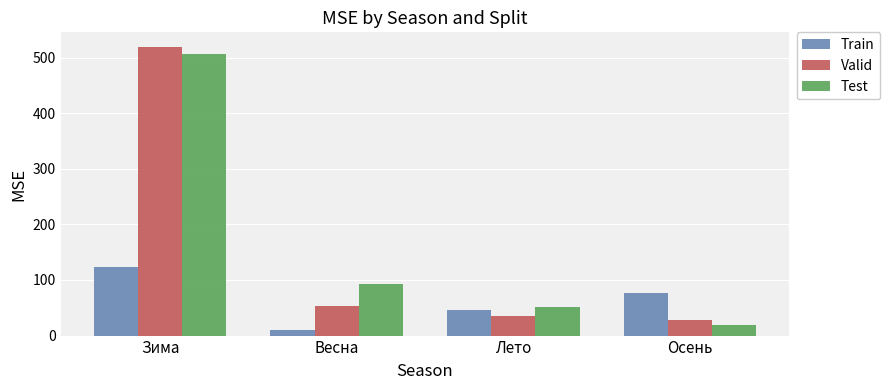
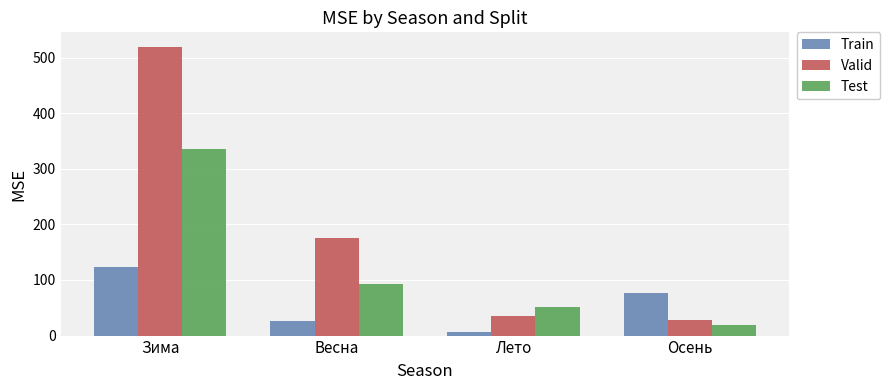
Test, Зима: 510 -> 340
Train, Весна: 10 -> 30
Valid, Весна: 50 -> 180
Train, Лето: 50 -> 10
